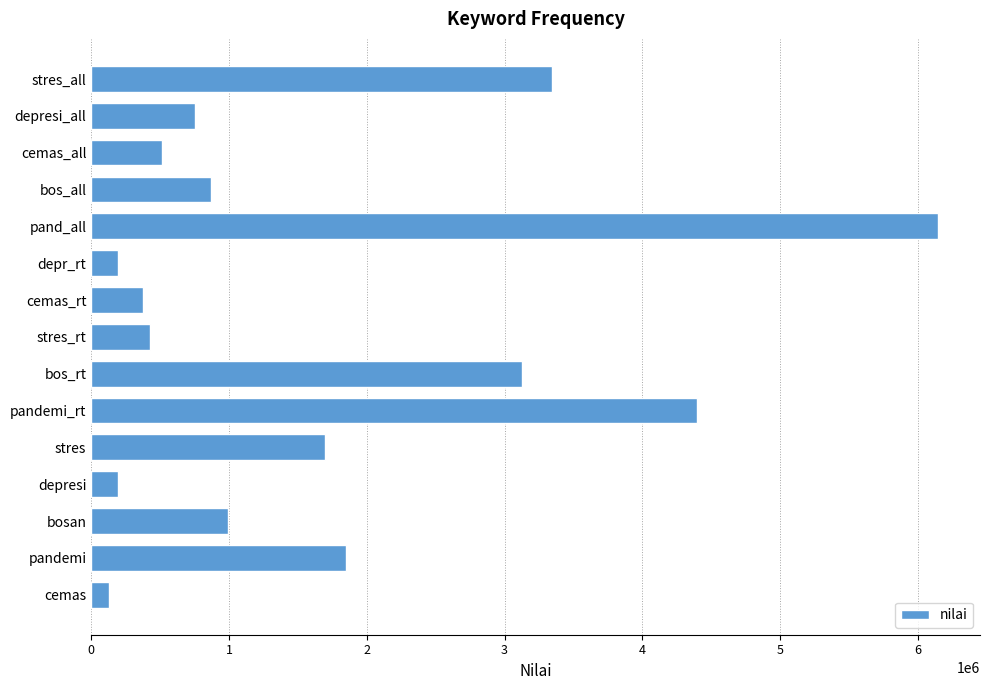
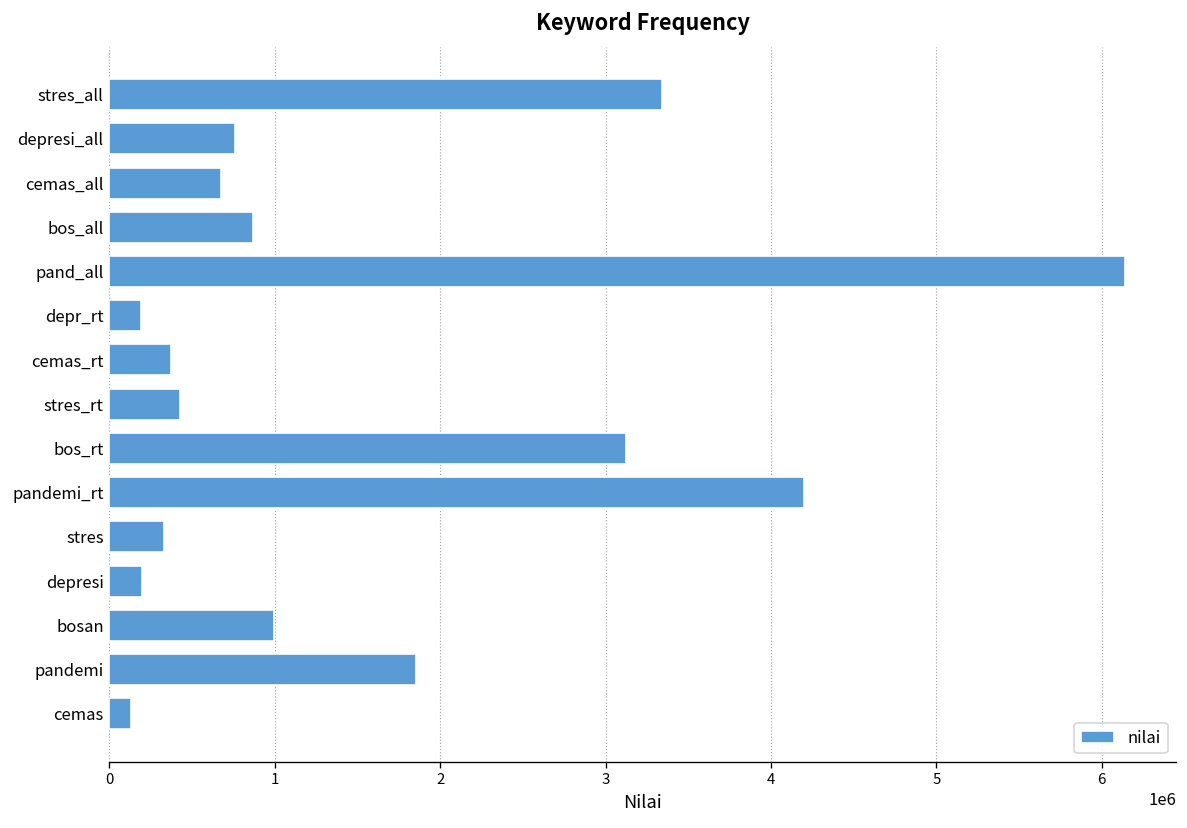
cemas_all: 510000 -> 670000
pandemi_rt: 4400000 -> 4200000
stres: 1690000 -> 330000
